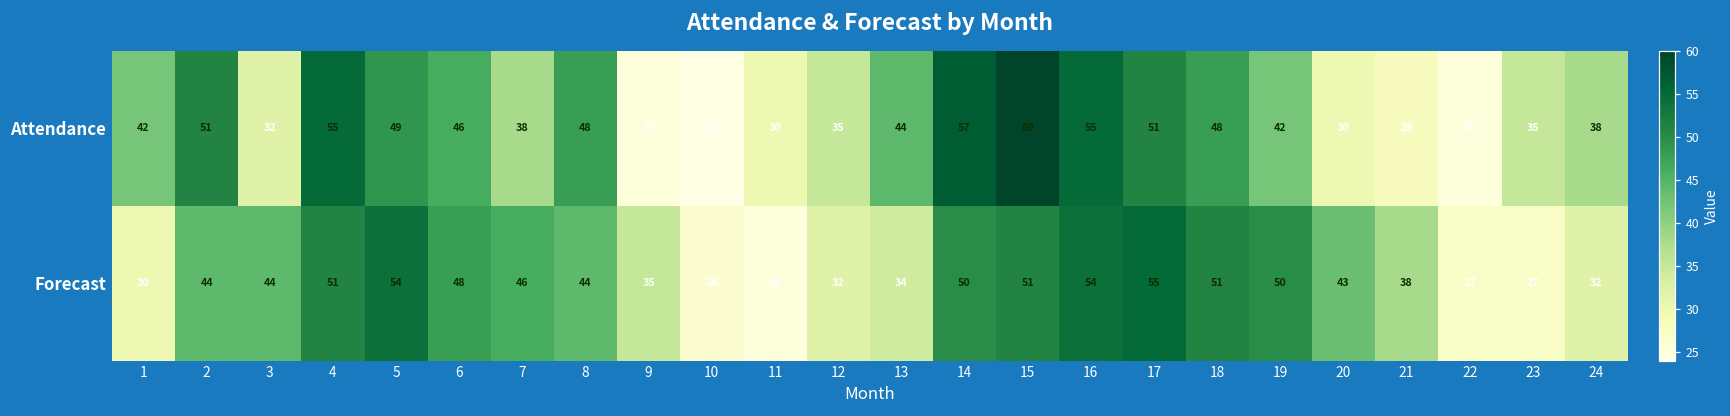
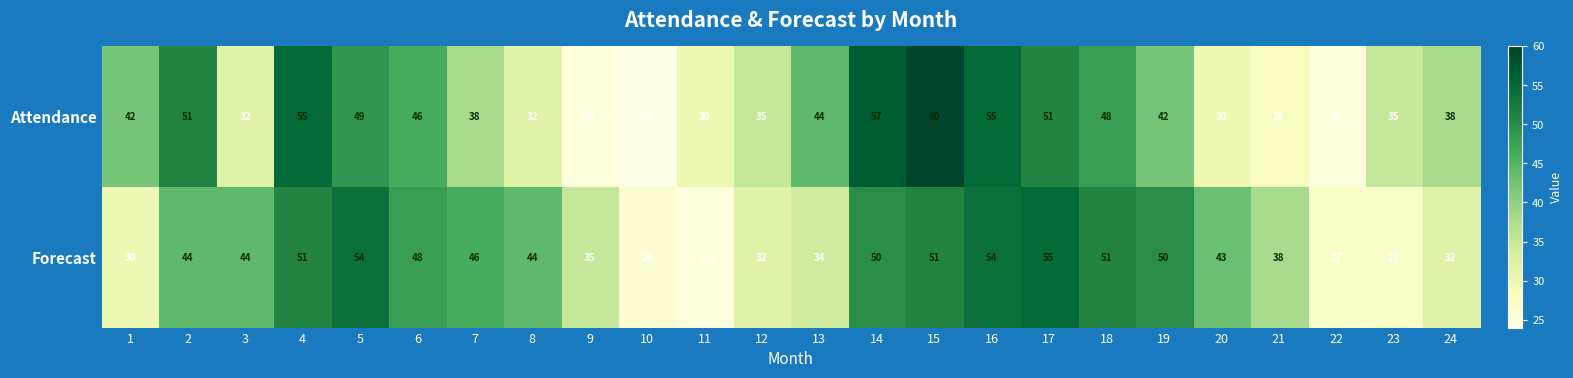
Attendance, 8: 48 -> 32
